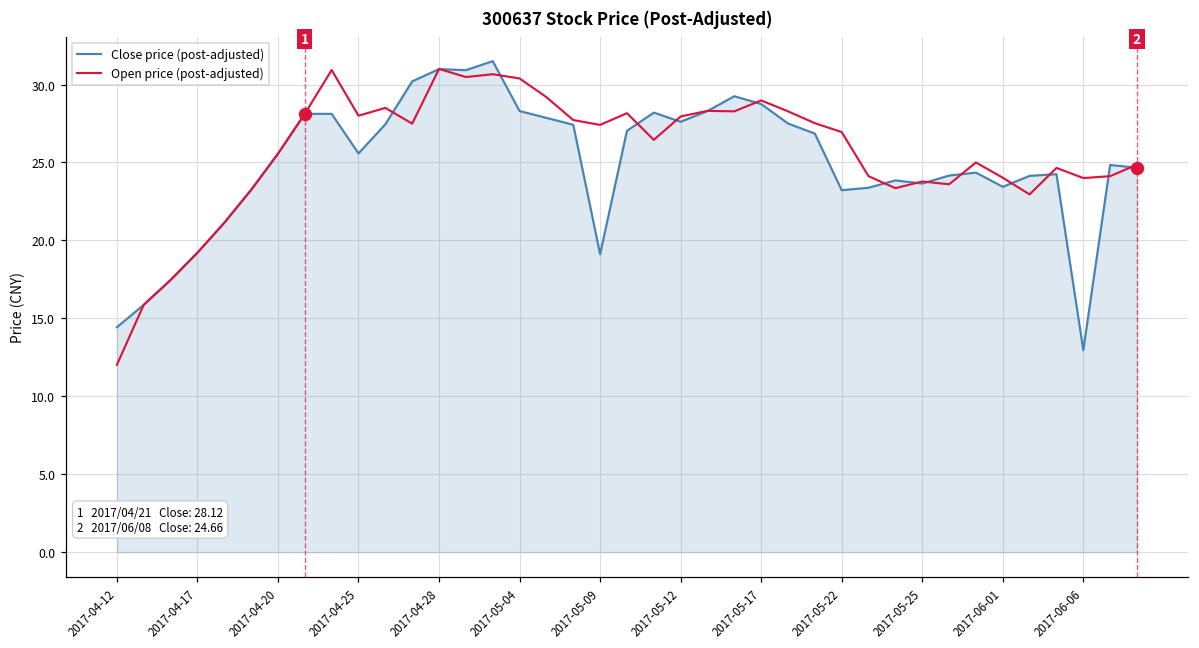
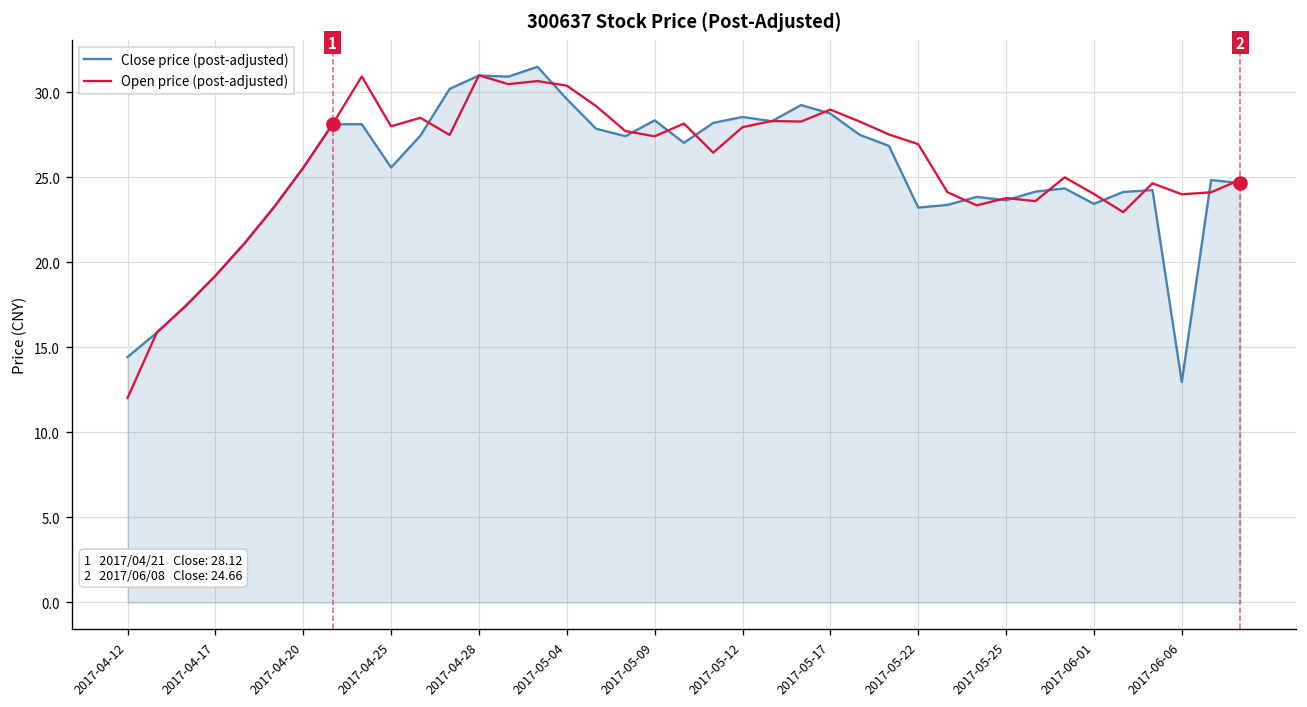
Close price (post-adjusted), 2017-05-04: 28.3 -> 29.6
Close price (post-adjusted), 2017-05-09: 19.1 -> 28.4
Close price (post-adjusted), 2017-05-12: 27.6 -> 28.6
